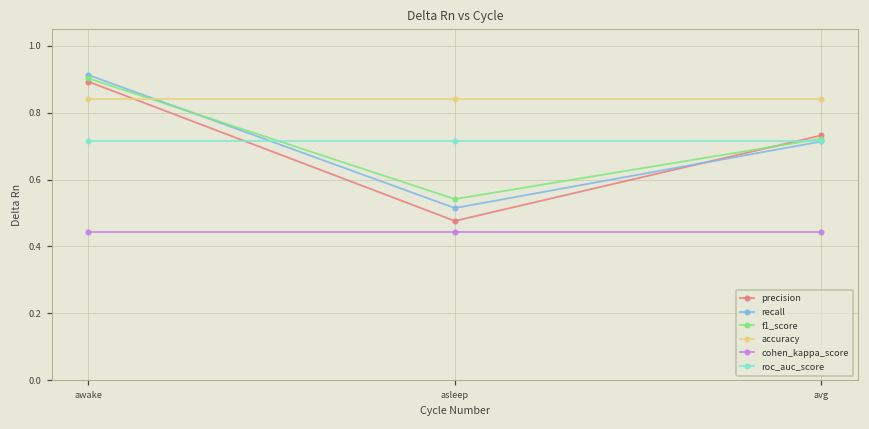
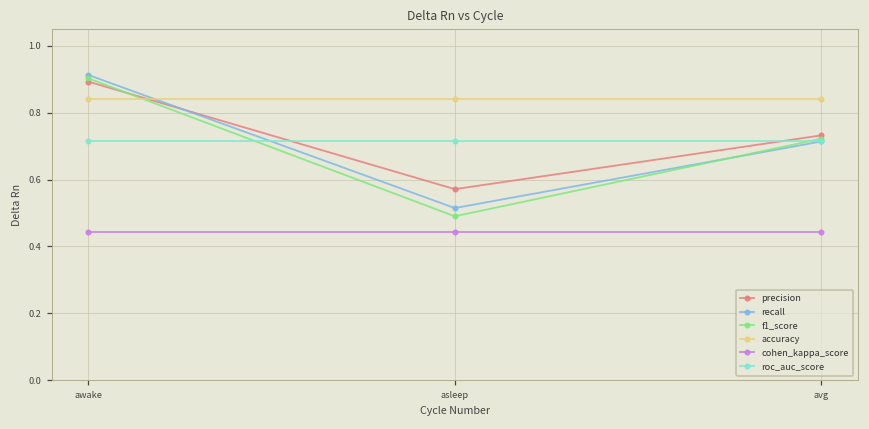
precision, asleep: 0.48 -> 0.57
f1_score, asleep: 0.54 -> 0.49
